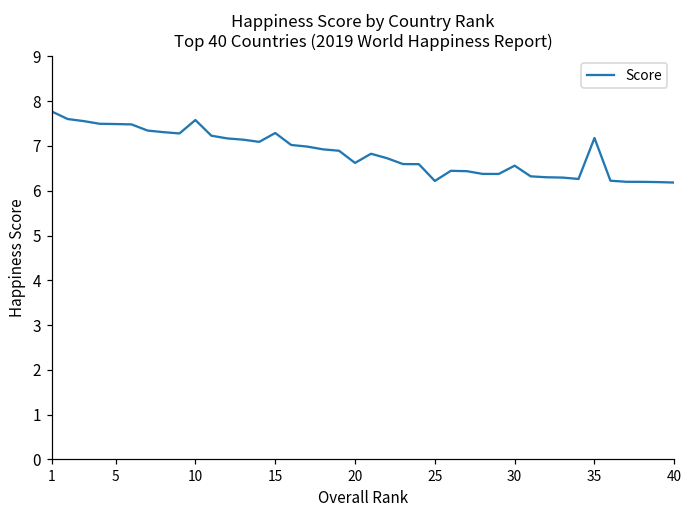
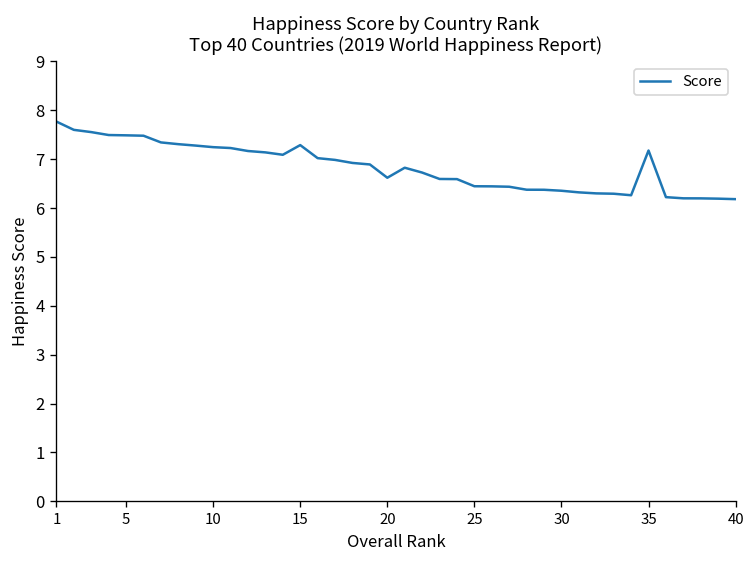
10: 7.6 -> 7.2
25: 6.2 -> 6.4
30: 6.6 -> 6.4
